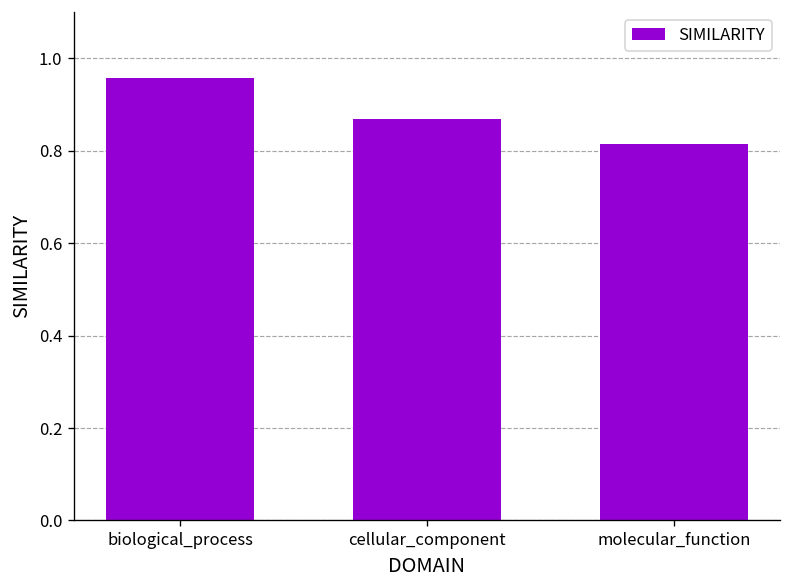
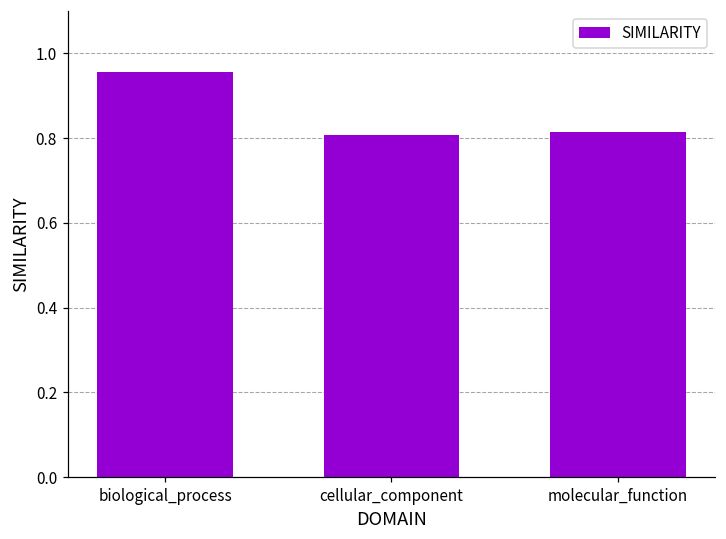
cellular_component: 0.87 -> 0.81
